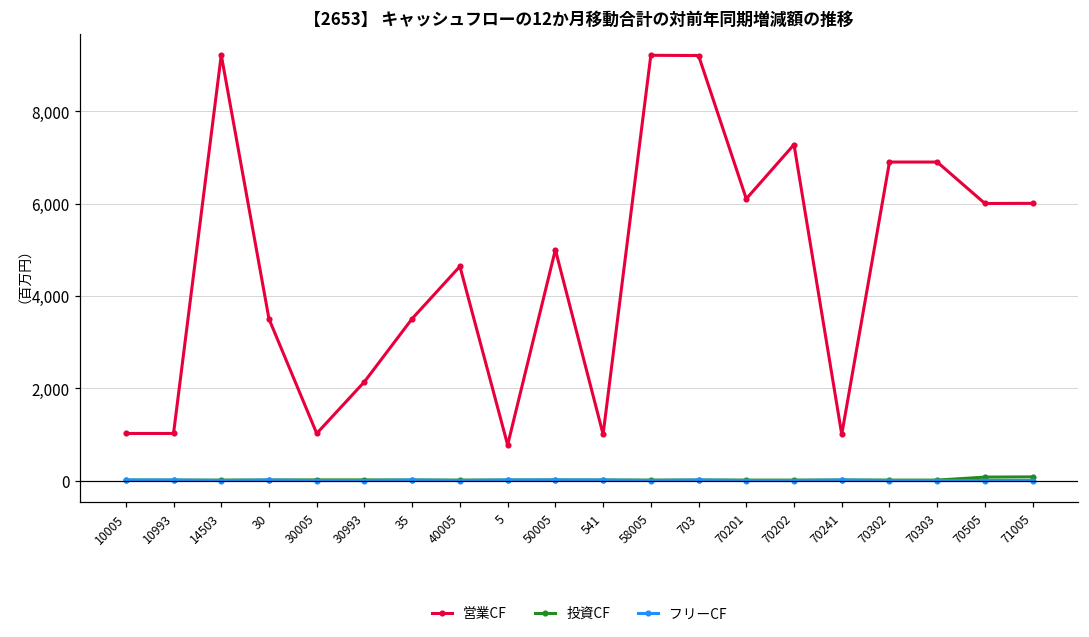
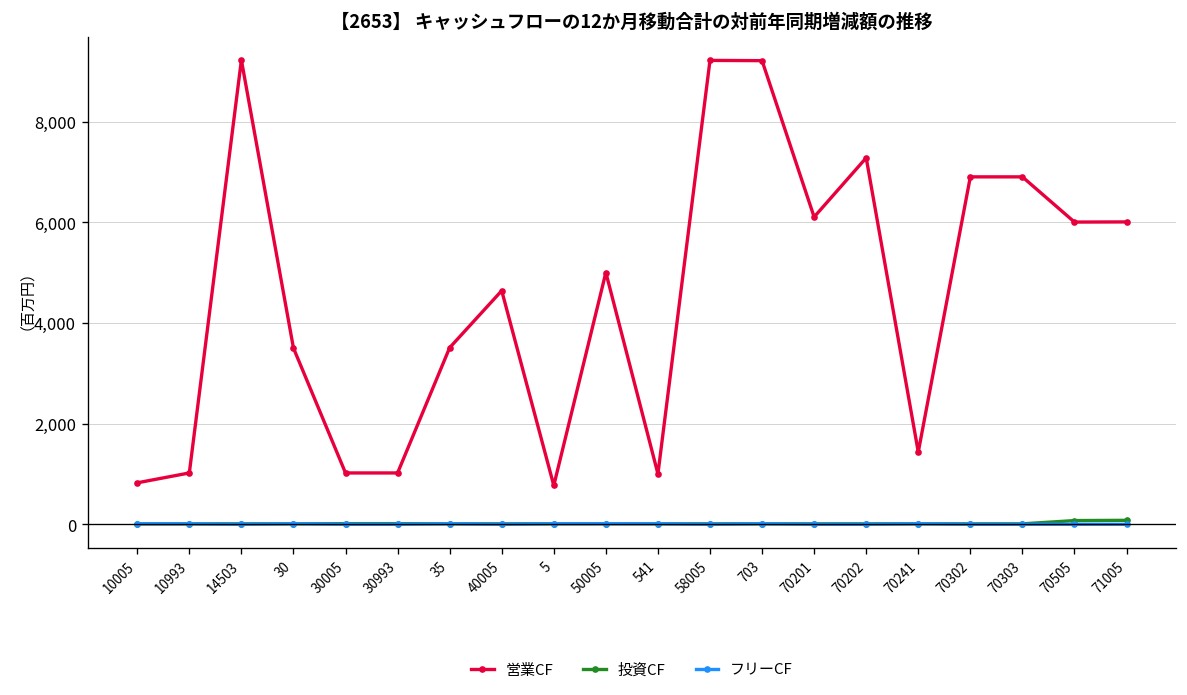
営業CF, 10005: 1,000 -> 800
営業CF, 30993: 2,100 -> 1,000
営業CF, 70241: 1,000 -> 1,400
